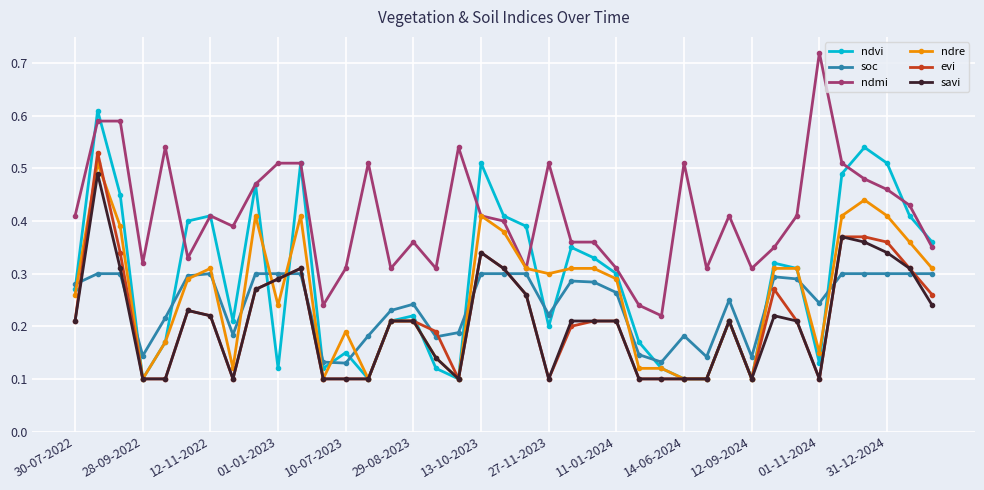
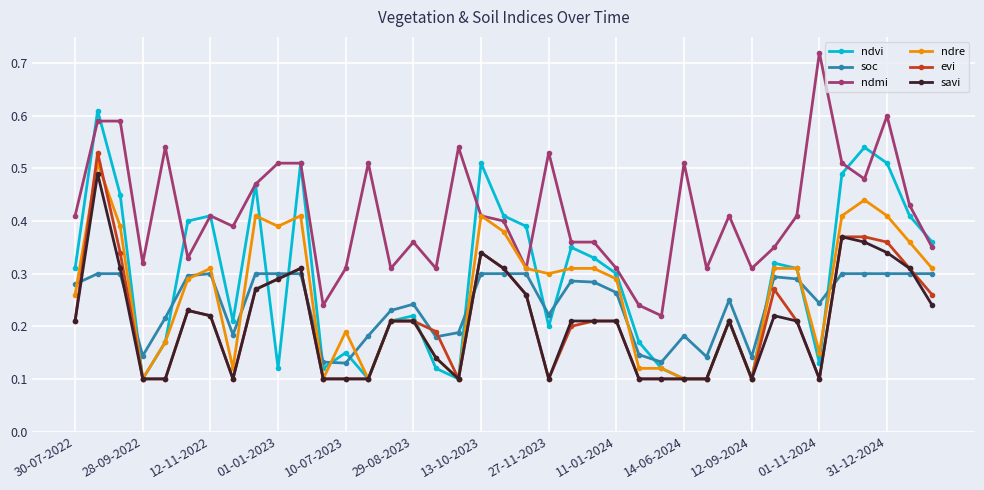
ndvi, 30-07-2022: 0.27 -> 0.31
ndre, 01-01-2023: 0.24 -> 0.39
ndmi, 27-11-2023: 0.51 -> 0.53
ndmi, 31-12-2024: 0.46 -> 0.60
